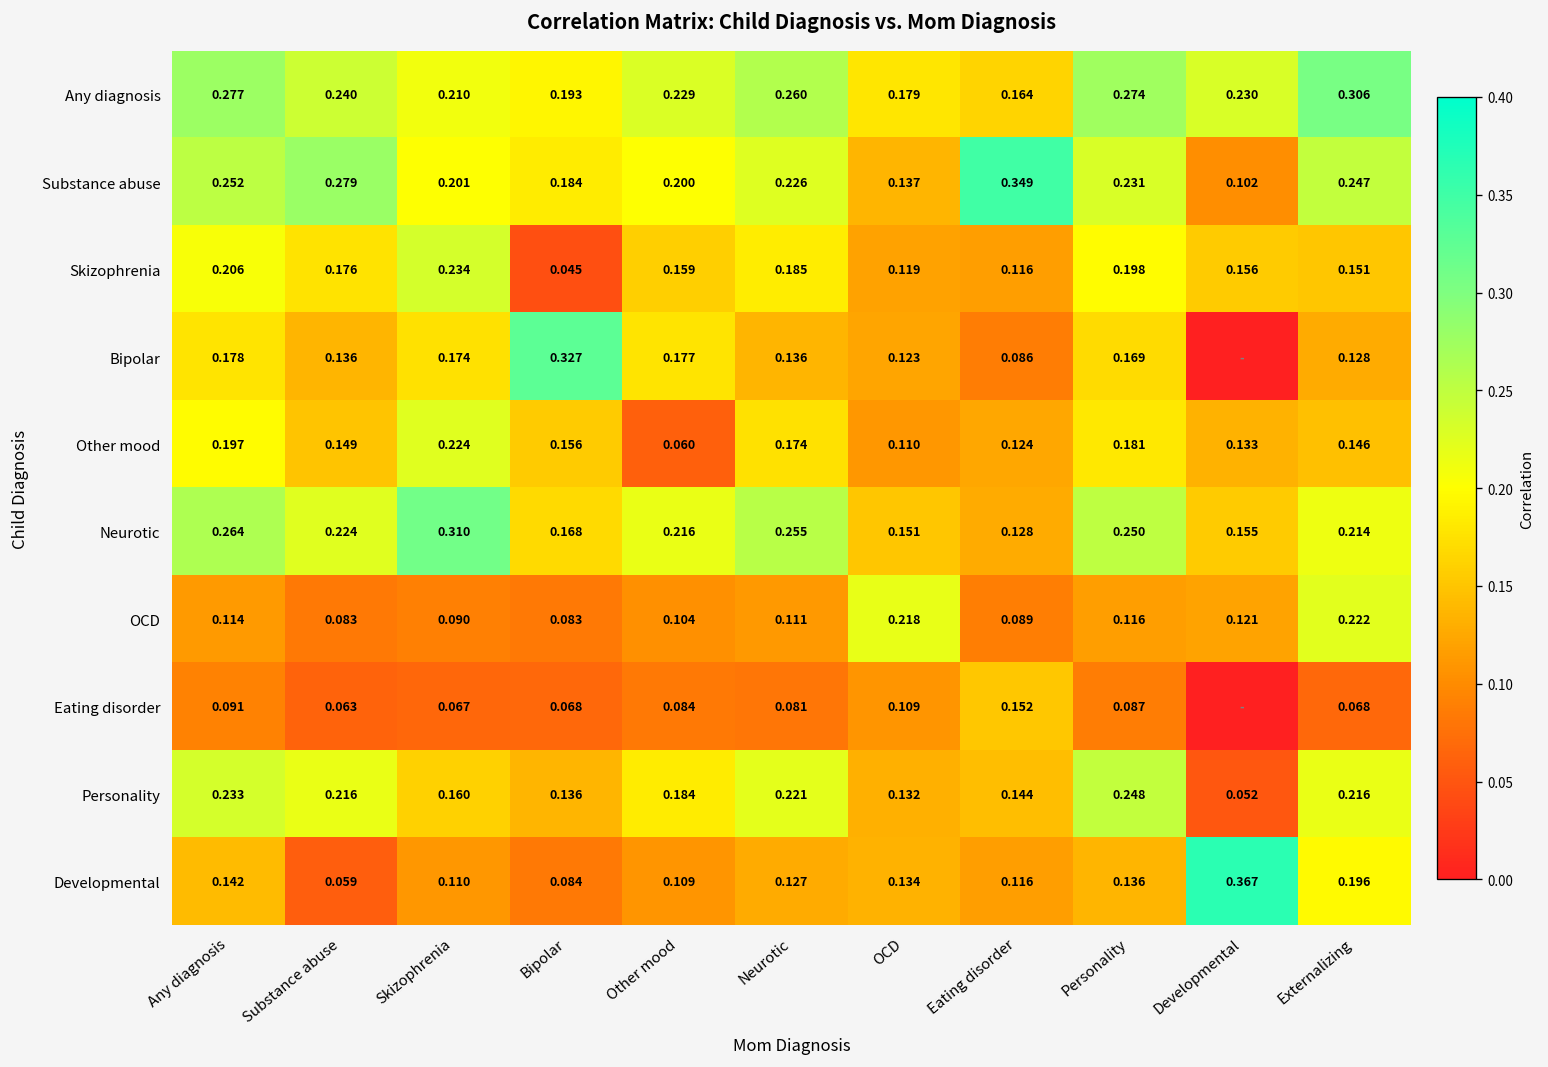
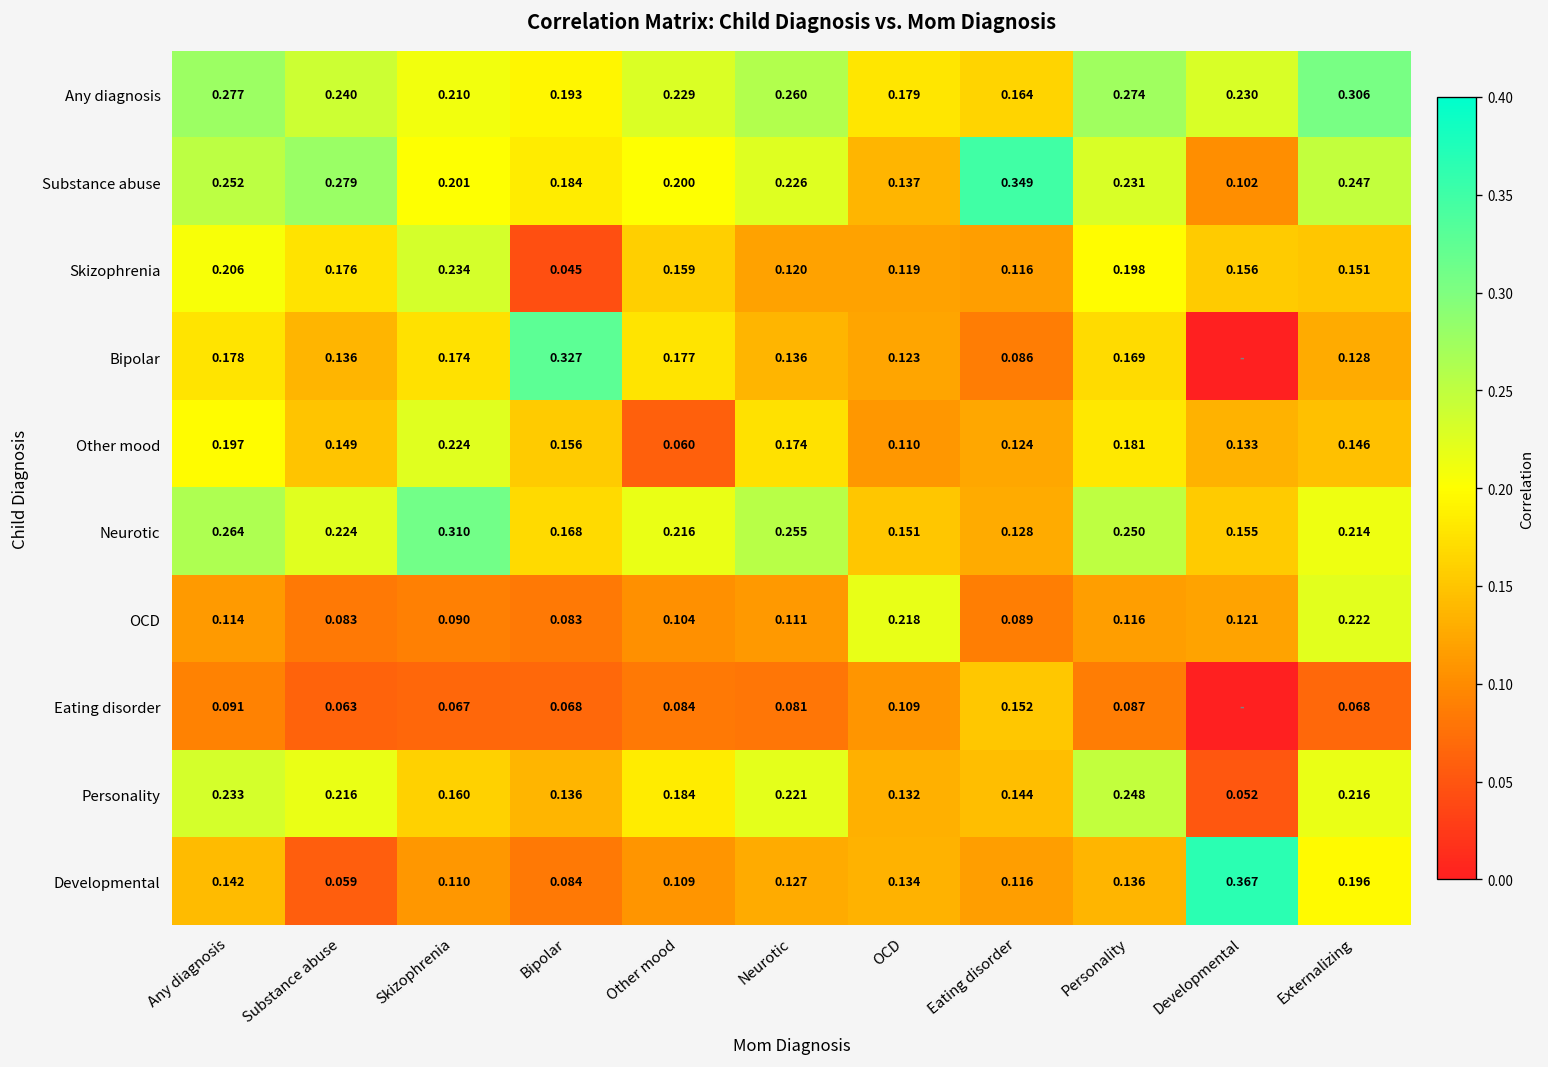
Skizophrenia, Neurotic: 0.185 -> 0.120
